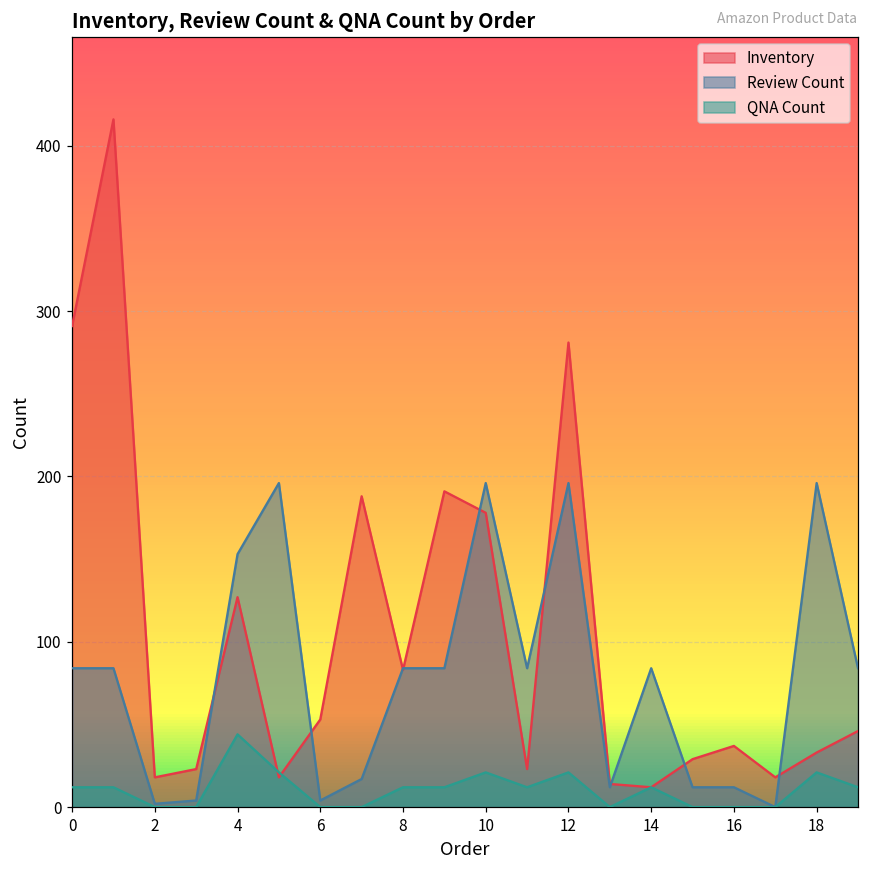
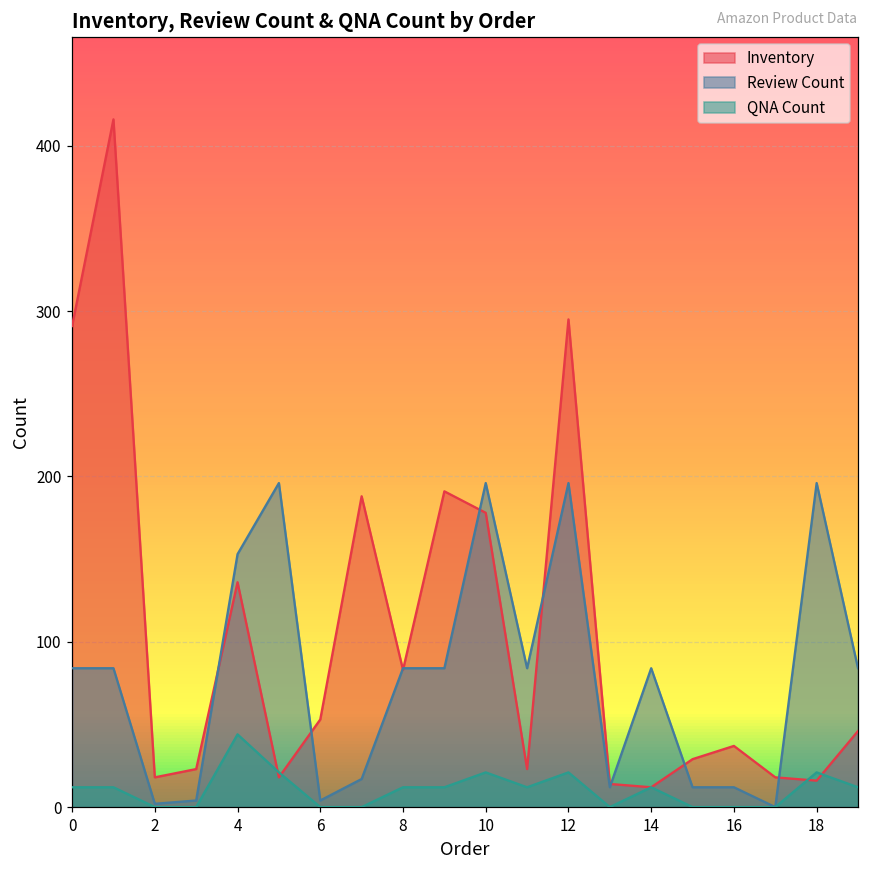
Inventory, 4: 127 -> 136
Inventory, 12: 281 -> 295
Inventory, 18: 33 -> 16
